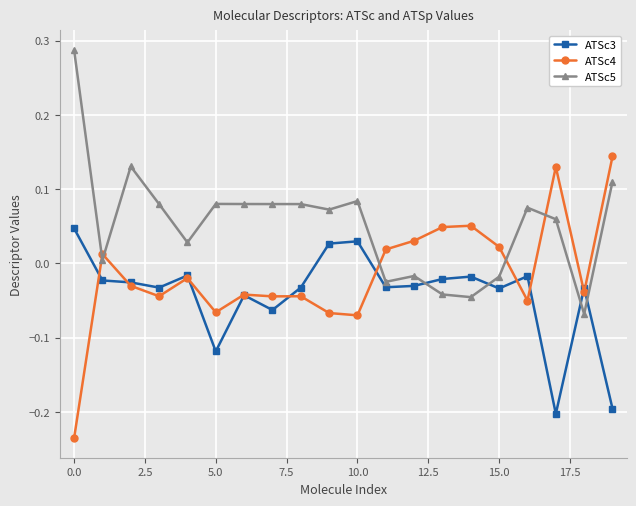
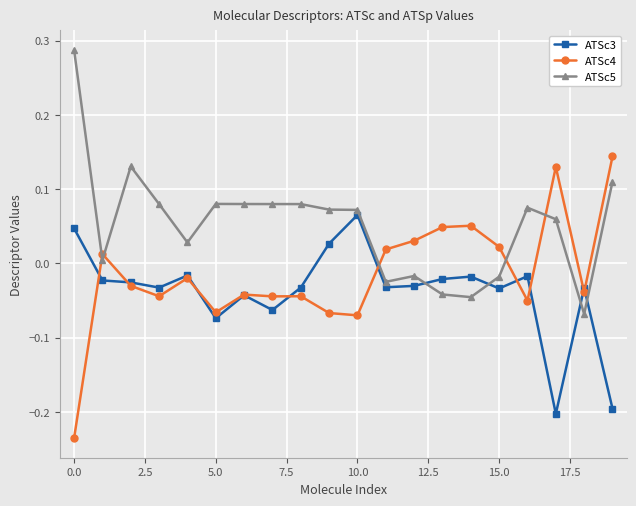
ATSc3, 5.0: -0.12 -> -0.07
ATSc3, 10.0: 0.03 -> 0.07
ATSc5, 10.0: 0.08 -> 0.07
